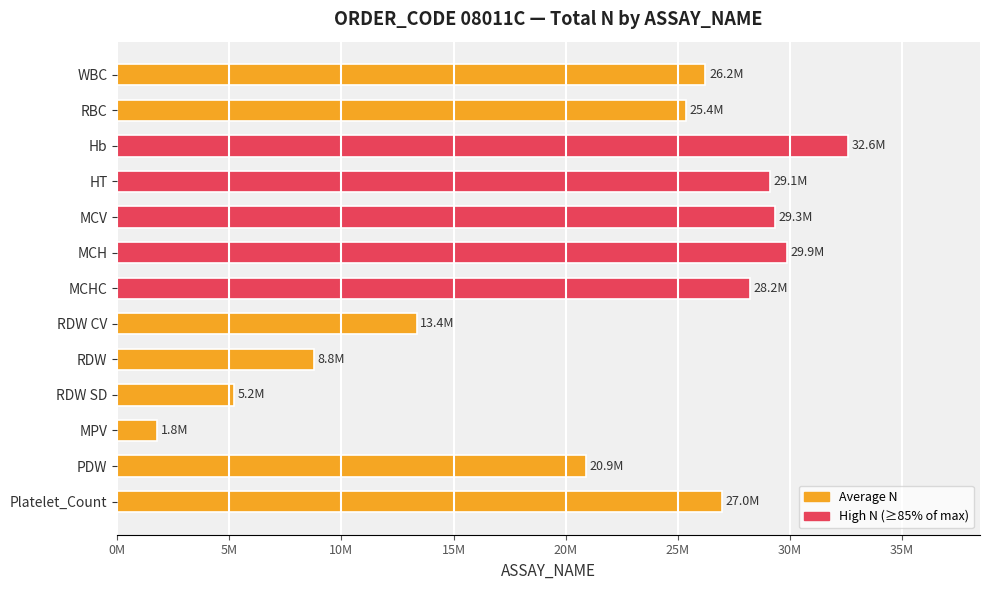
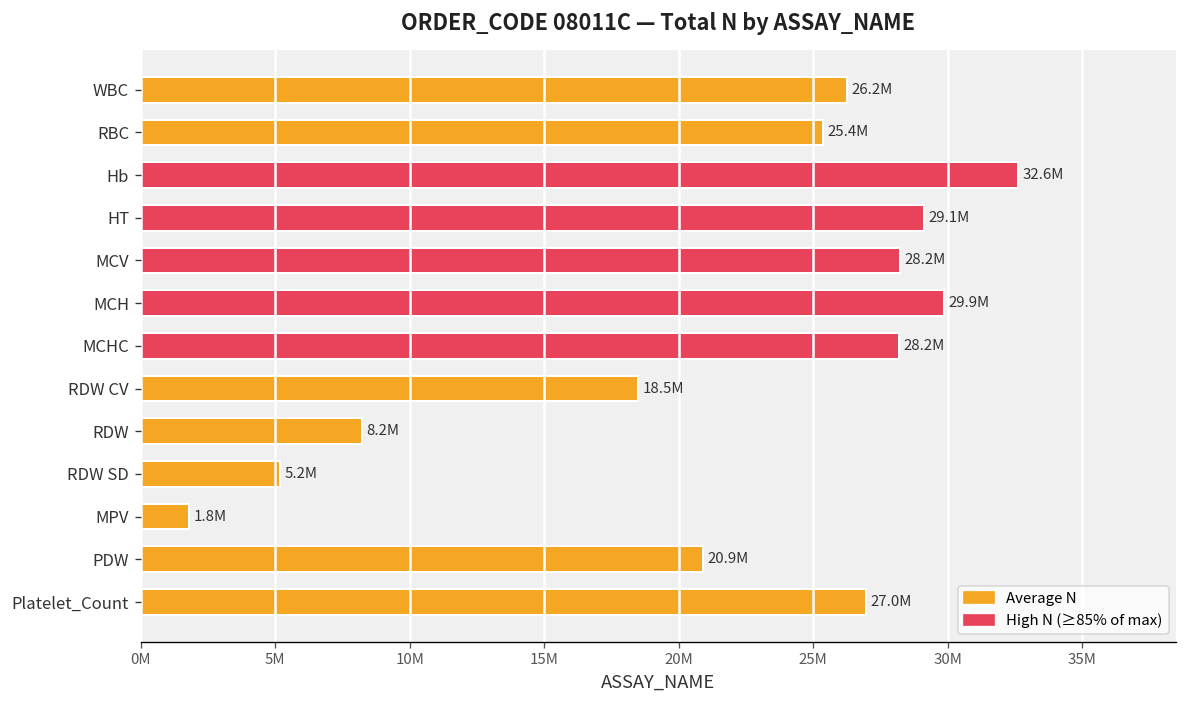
MCV: 29.3M -> 28.2M
RDW CV: 13.4M -> 18.5M
RDW: 8.8M -> 8.2M
